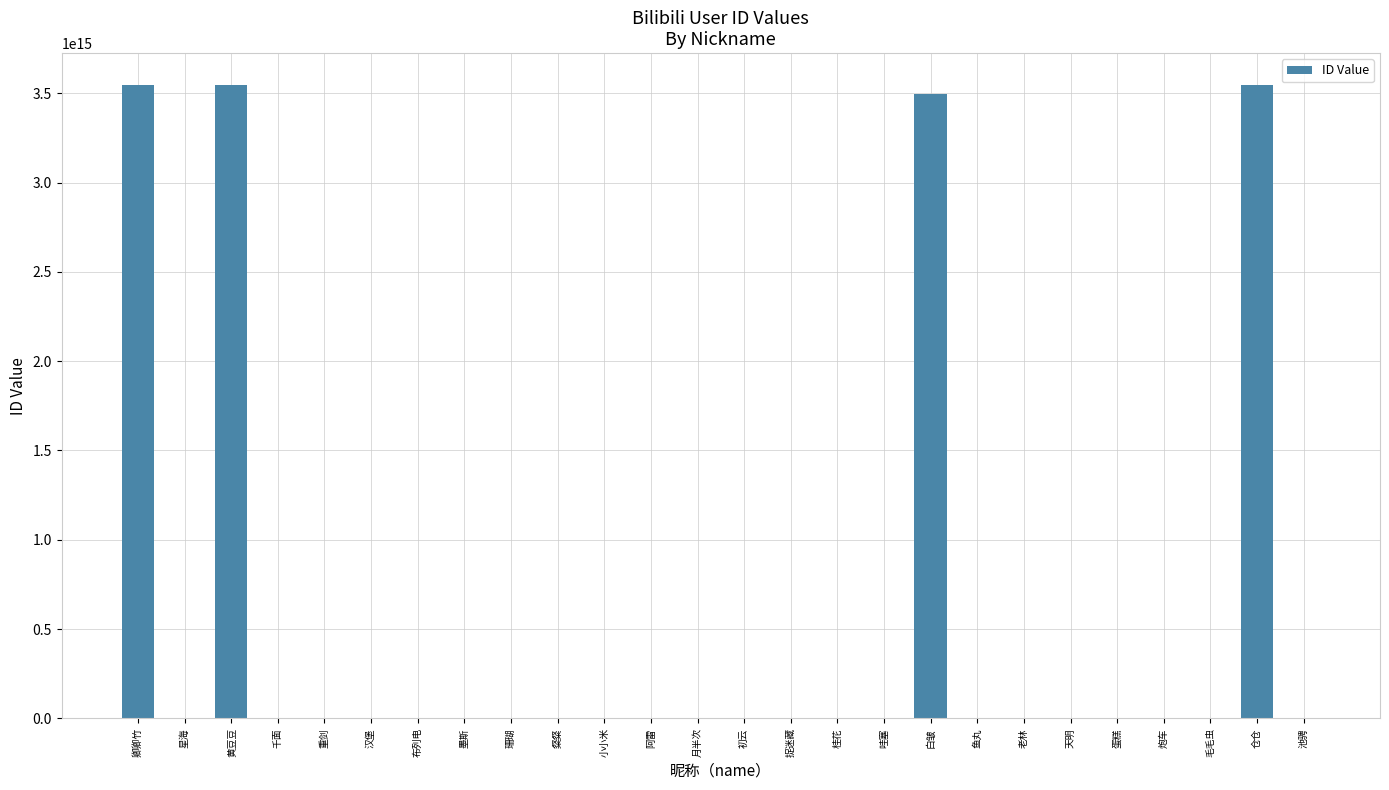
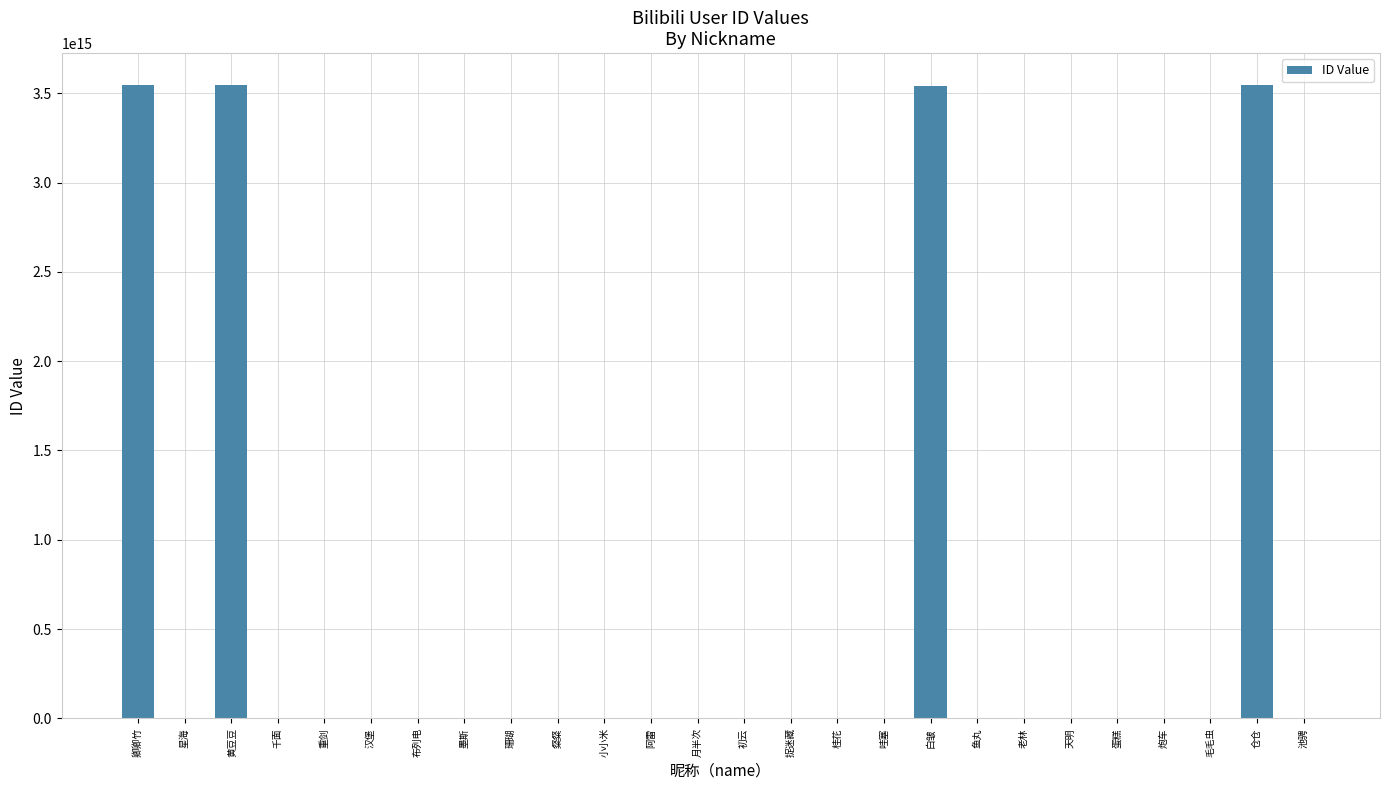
白皱: 3490000000000000 -> 3540000000000000
